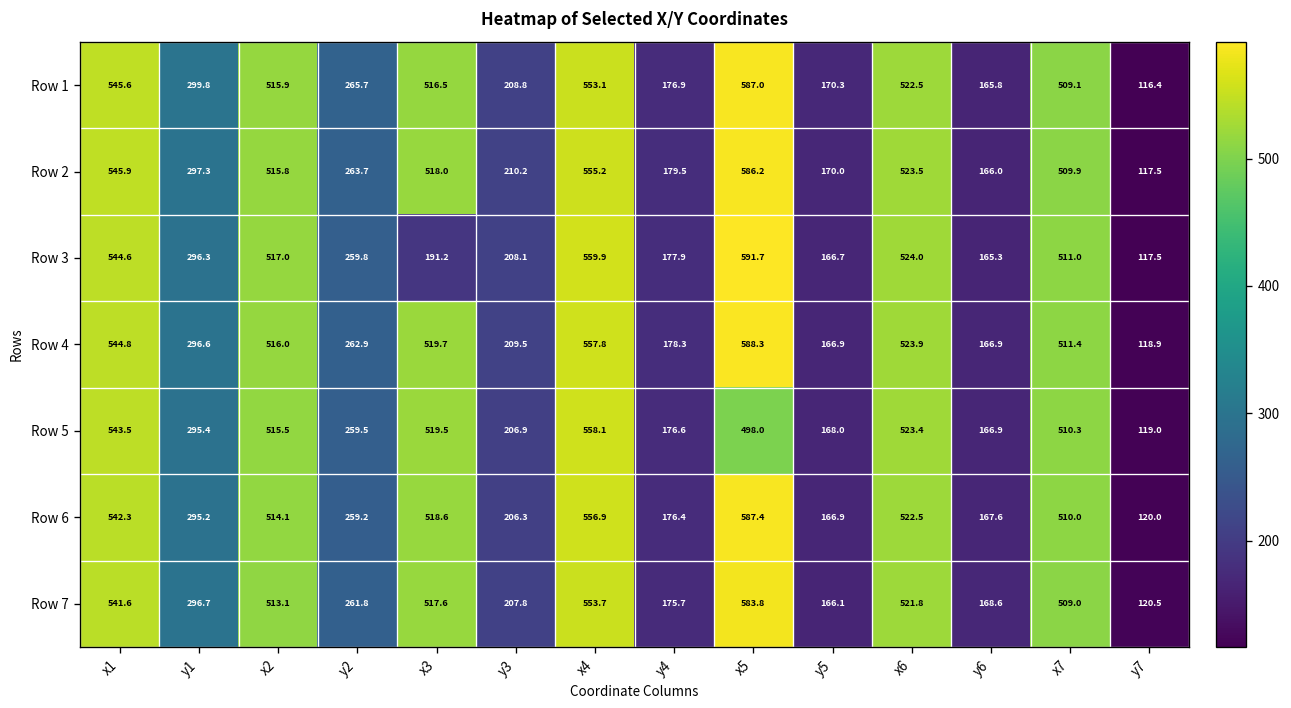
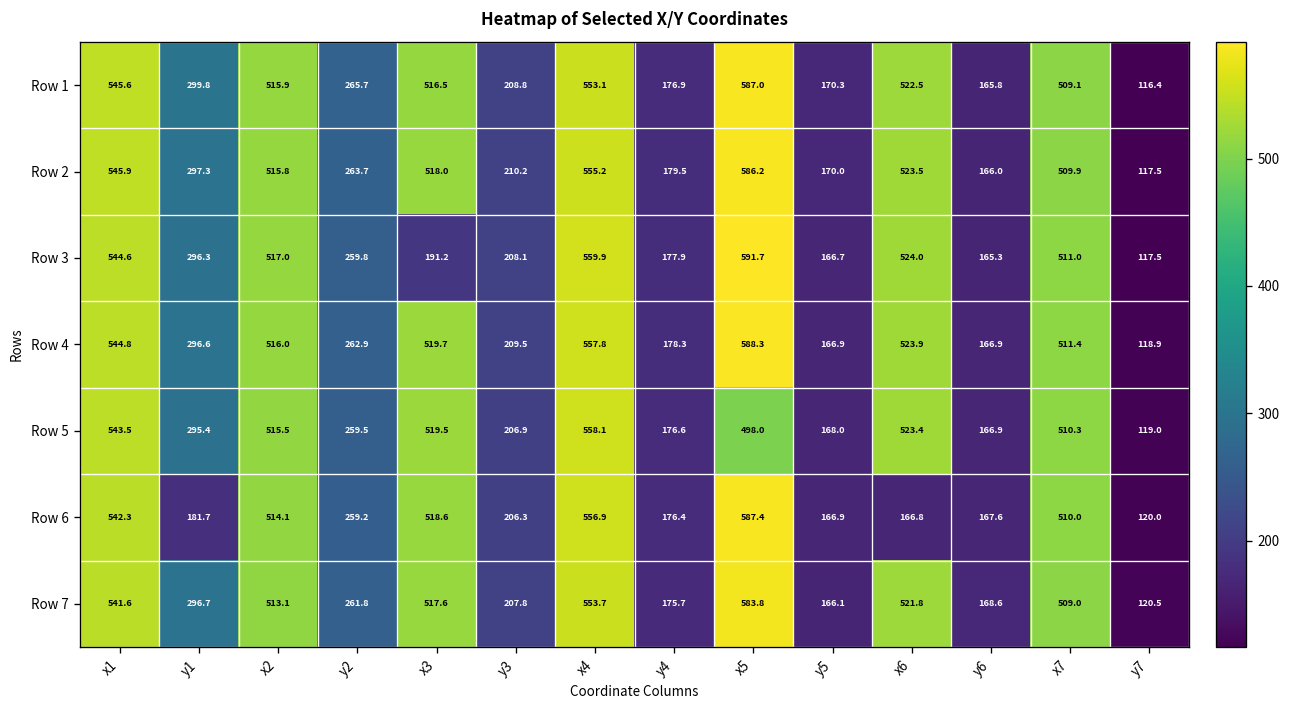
Row 6, y1: 295.2 -> 181.7
Row 6, x6: 522.5 -> 166.8
